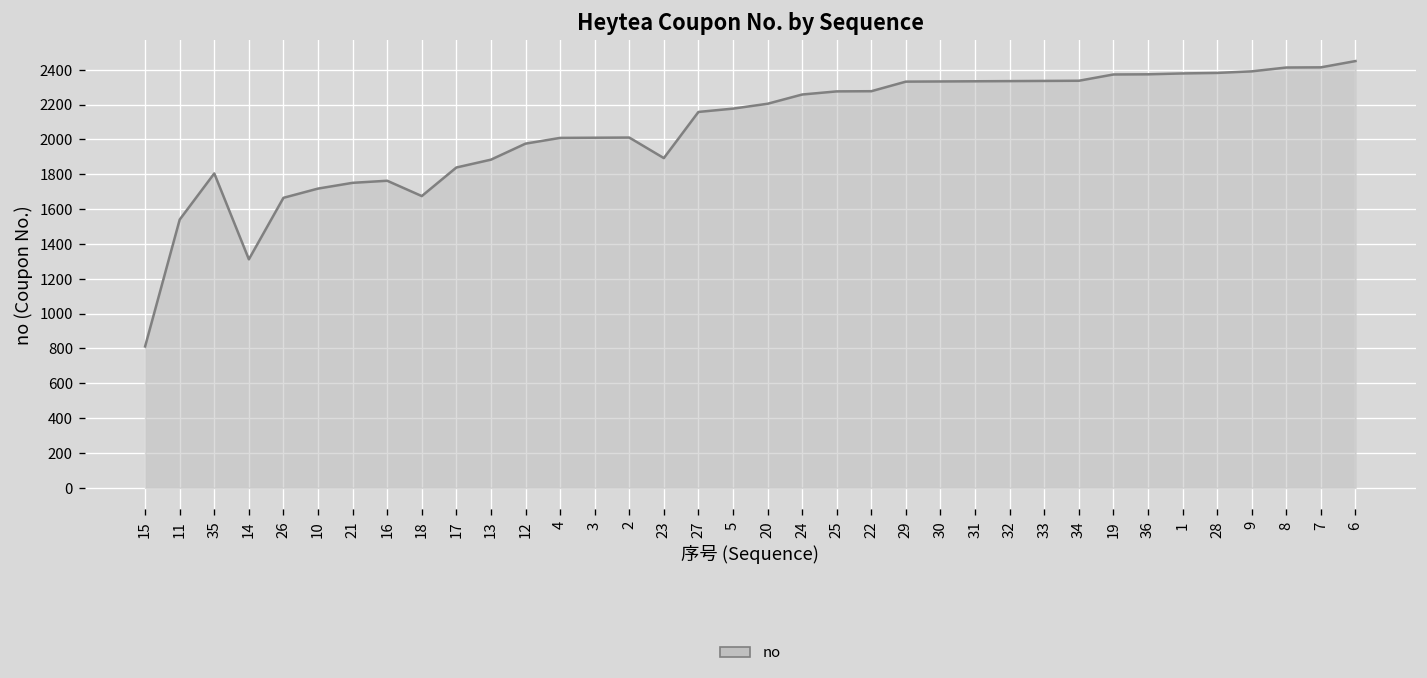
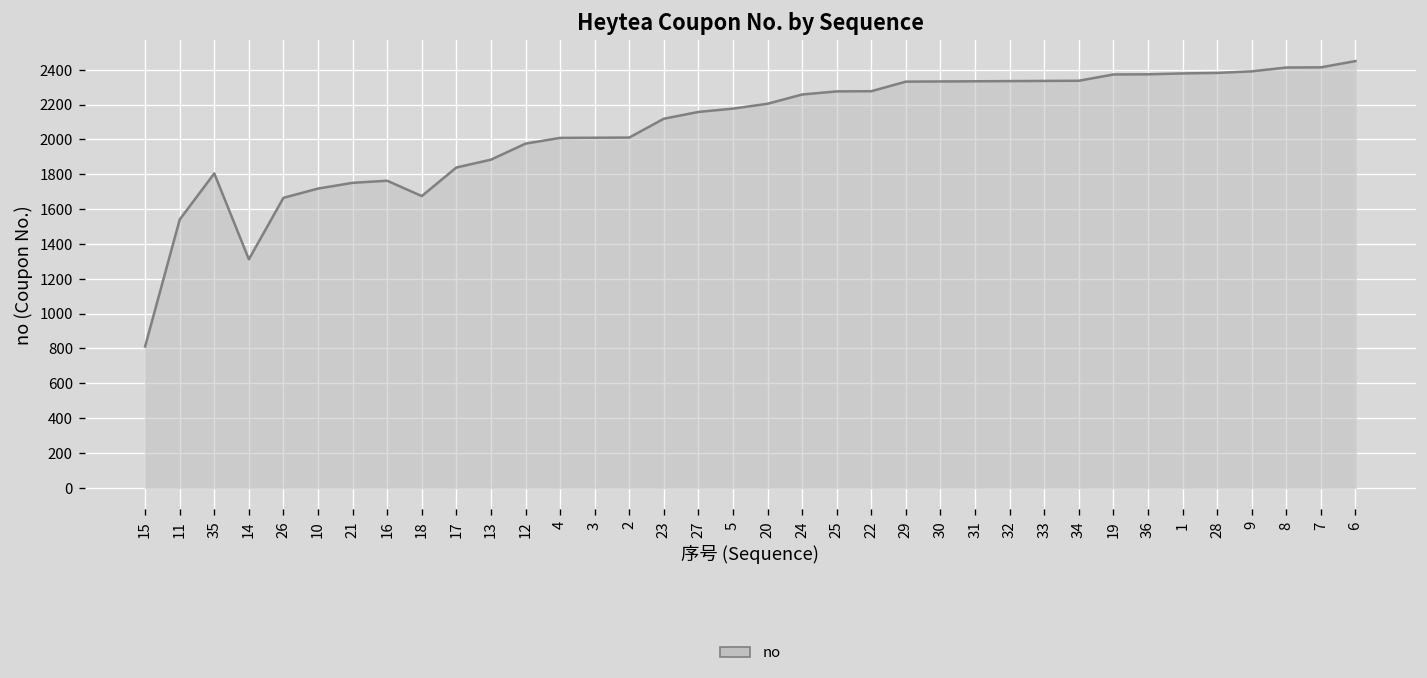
23: 1890 -> 2120
